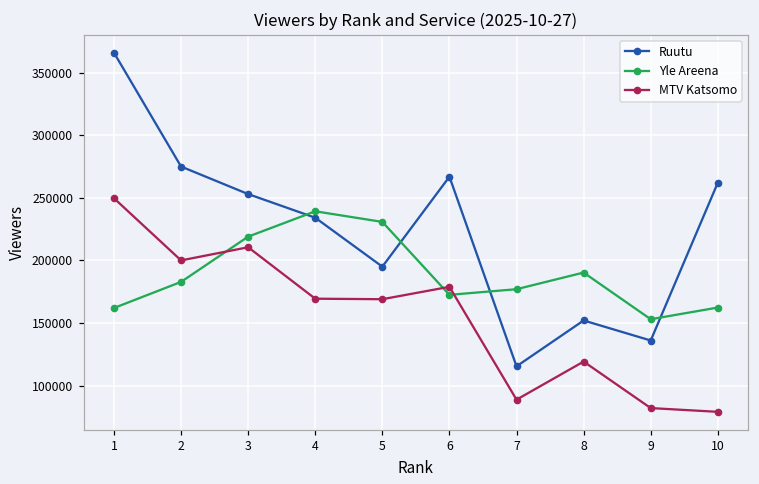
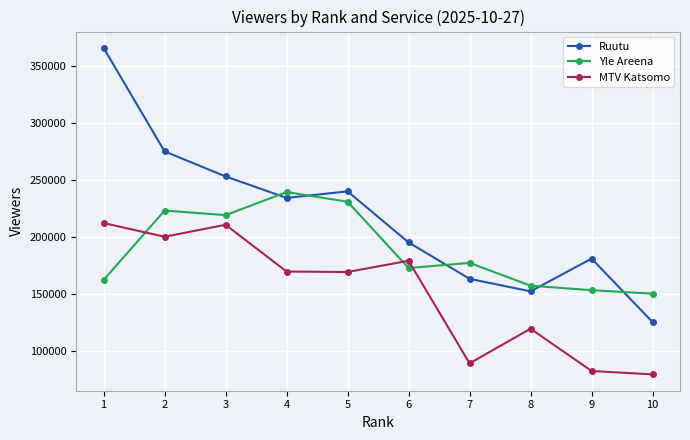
MTV Katsomo, 1: 250000 -> 212000
Yle Areena, 2: 183000 -> 223000
Ruutu, 5: 195000 -> 240000
Ruutu, 6: 267000 -> 195000
Ruutu, 7: 115000 -> 163000
Yle Areena, 8: 190000 -> 157000
Ruutu, 9: 136000 -> 181000
Ruutu, 10: 262000 -> 125000
Yle Areena, 10: 162000 -> 150000
